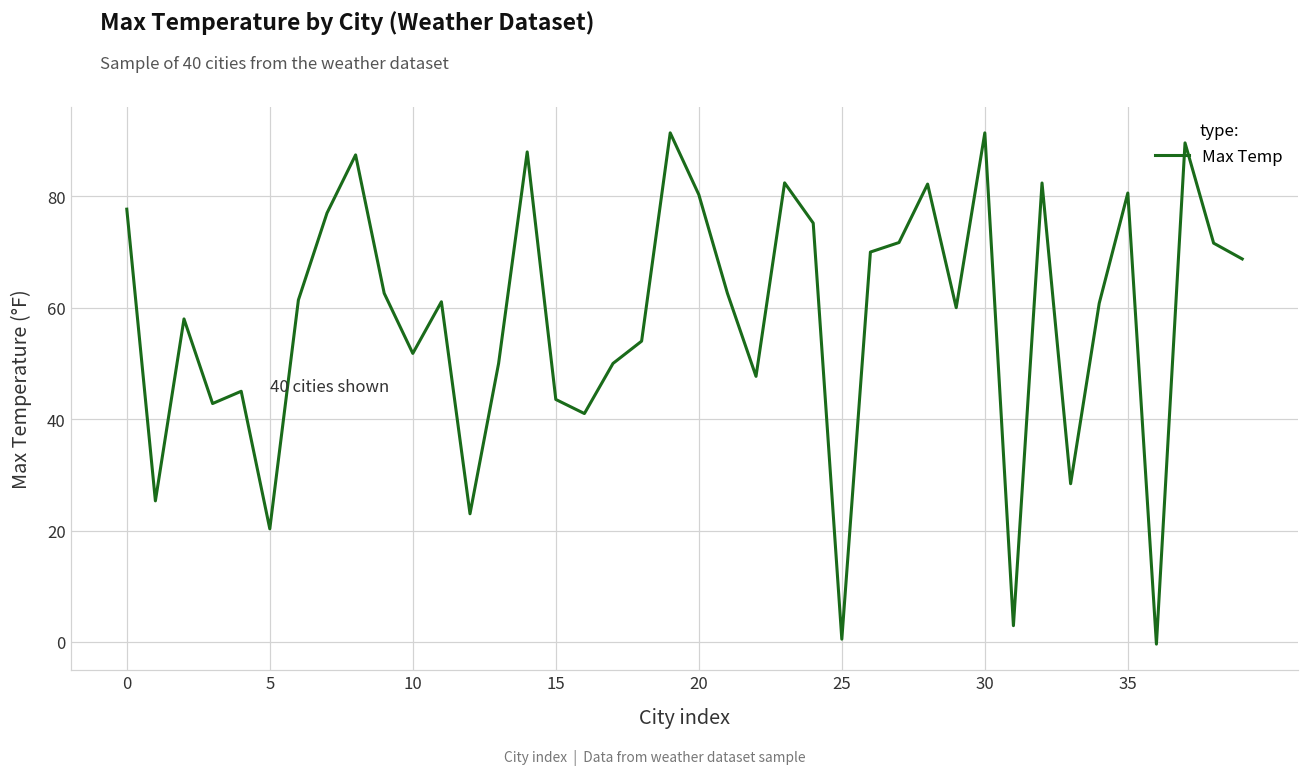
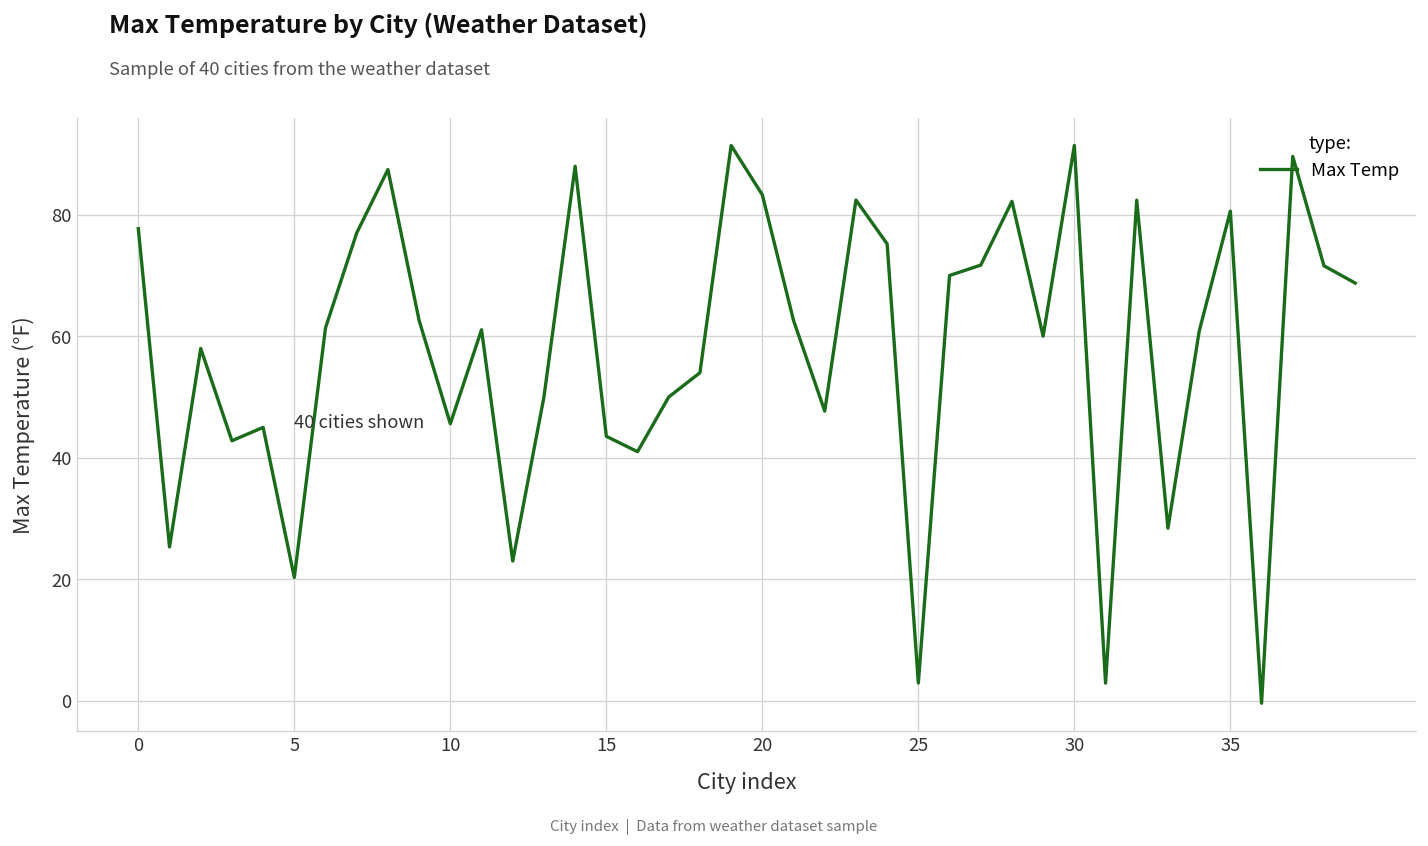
10: 52 -> 46
20: 80 -> 83
25: 0 -> 3
